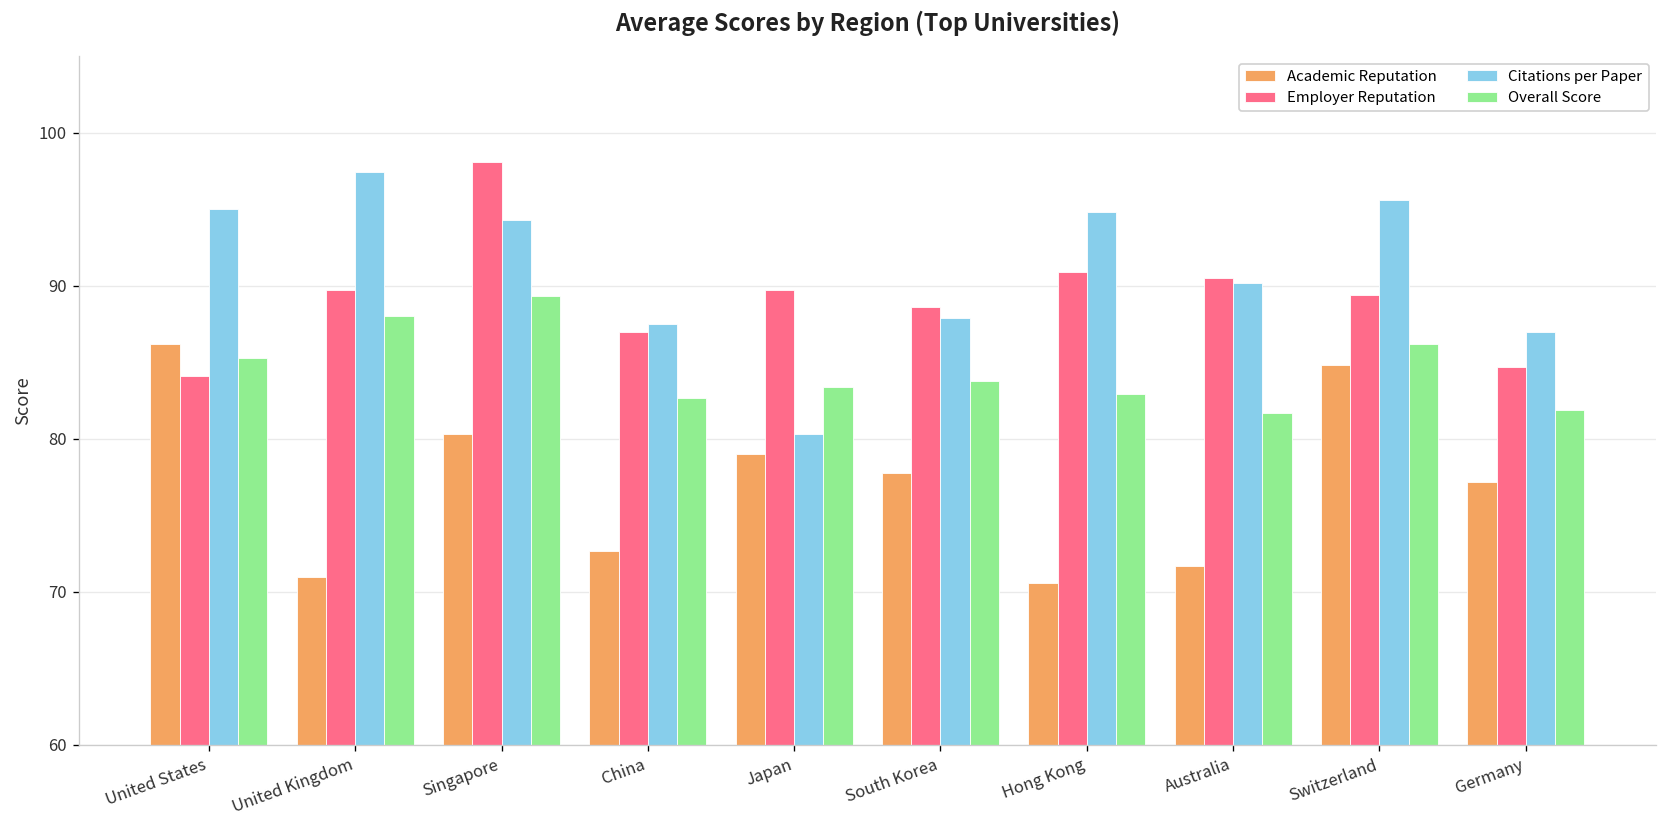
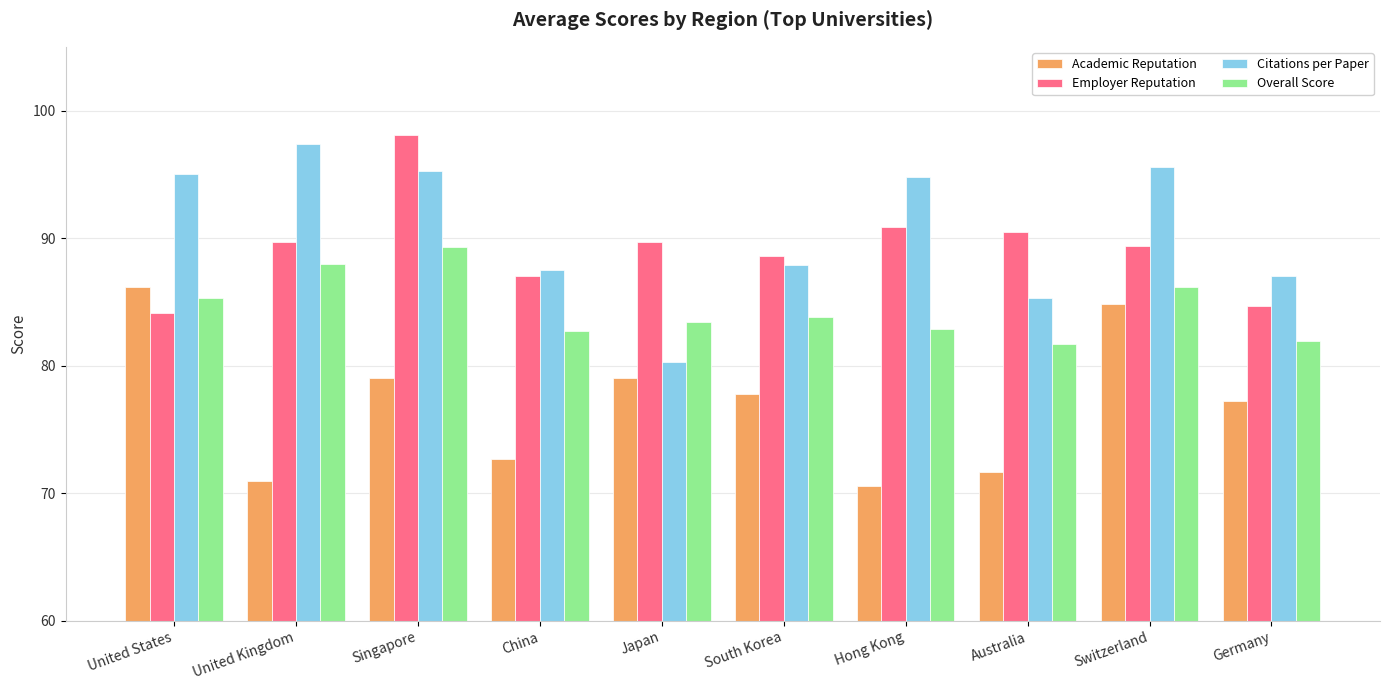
Academic Reputation, Singapore: 80.3 -> 79.0
Citations per Paper, Singapore: 94.3 -> 95.3
Citations per Paper, Australia: 90.2 -> 85.3
